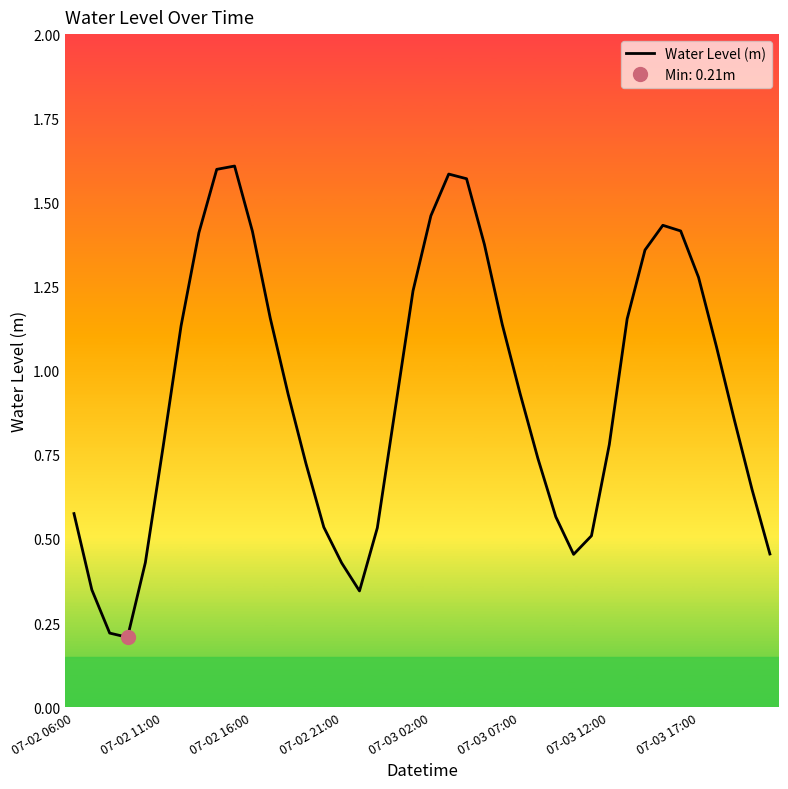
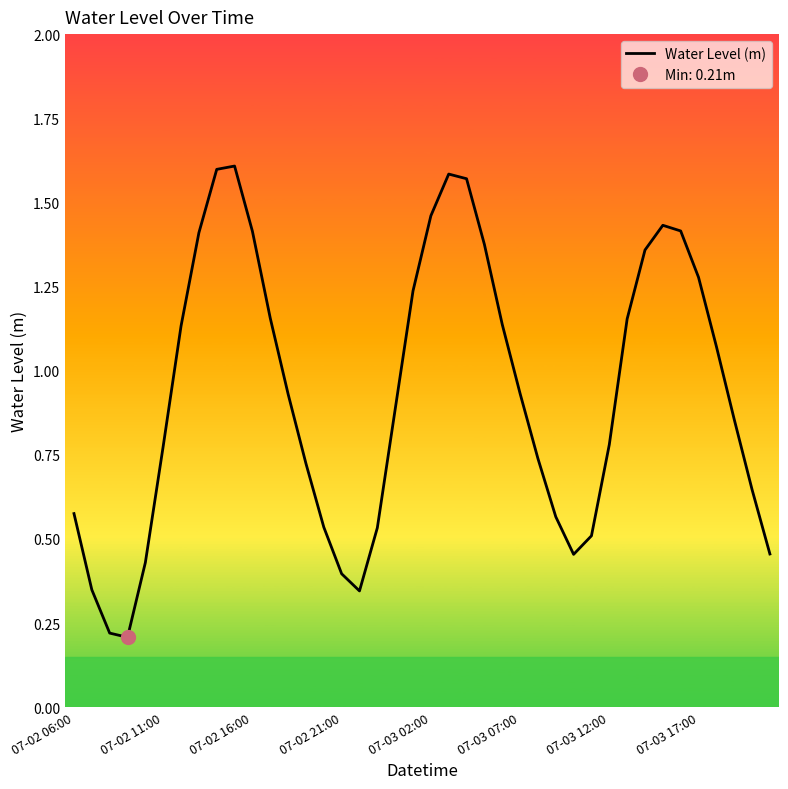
Water Level (m), 07-02 21:00: 0.43 -> 0.40
